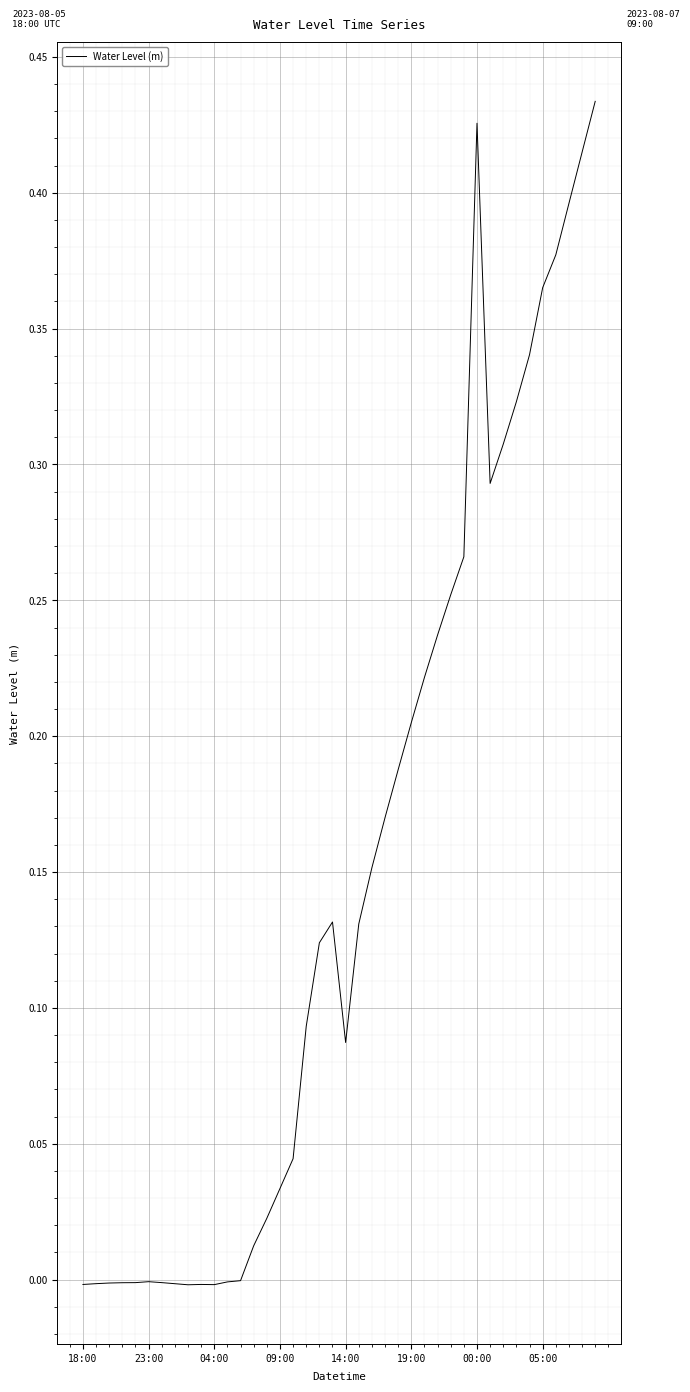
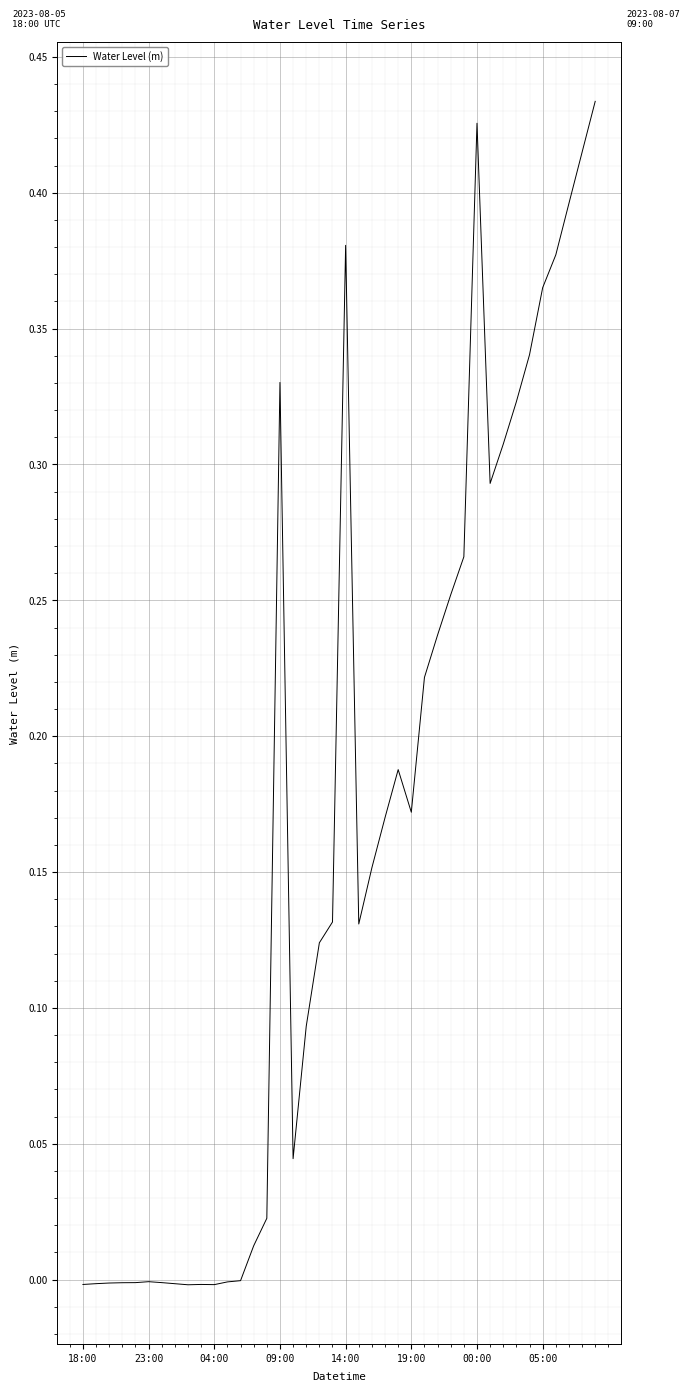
09:00: 0.034 -> 0.330
14:00: 0.087 -> 0.381
19:00: 0.205 -> 0.172
